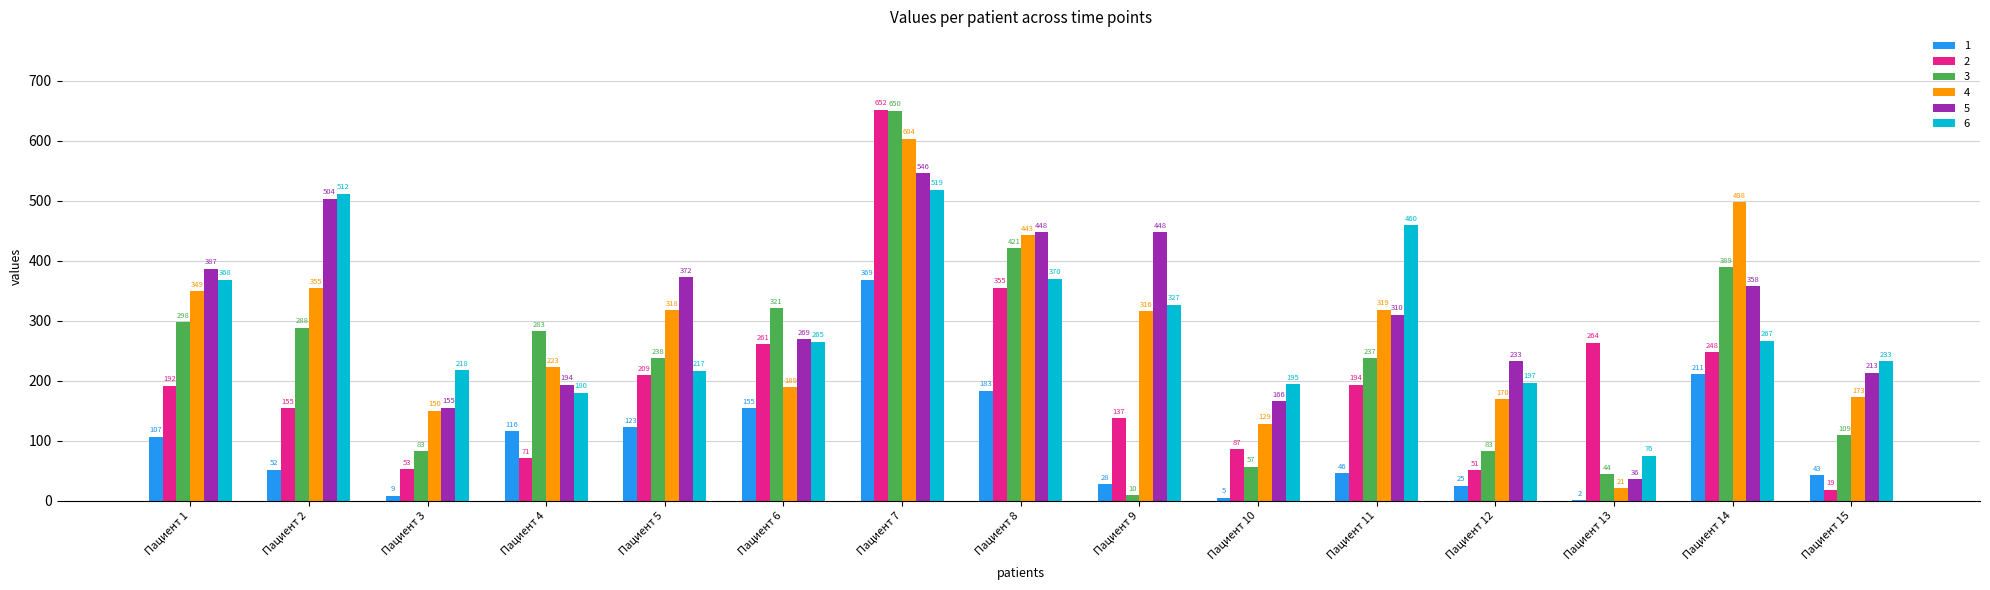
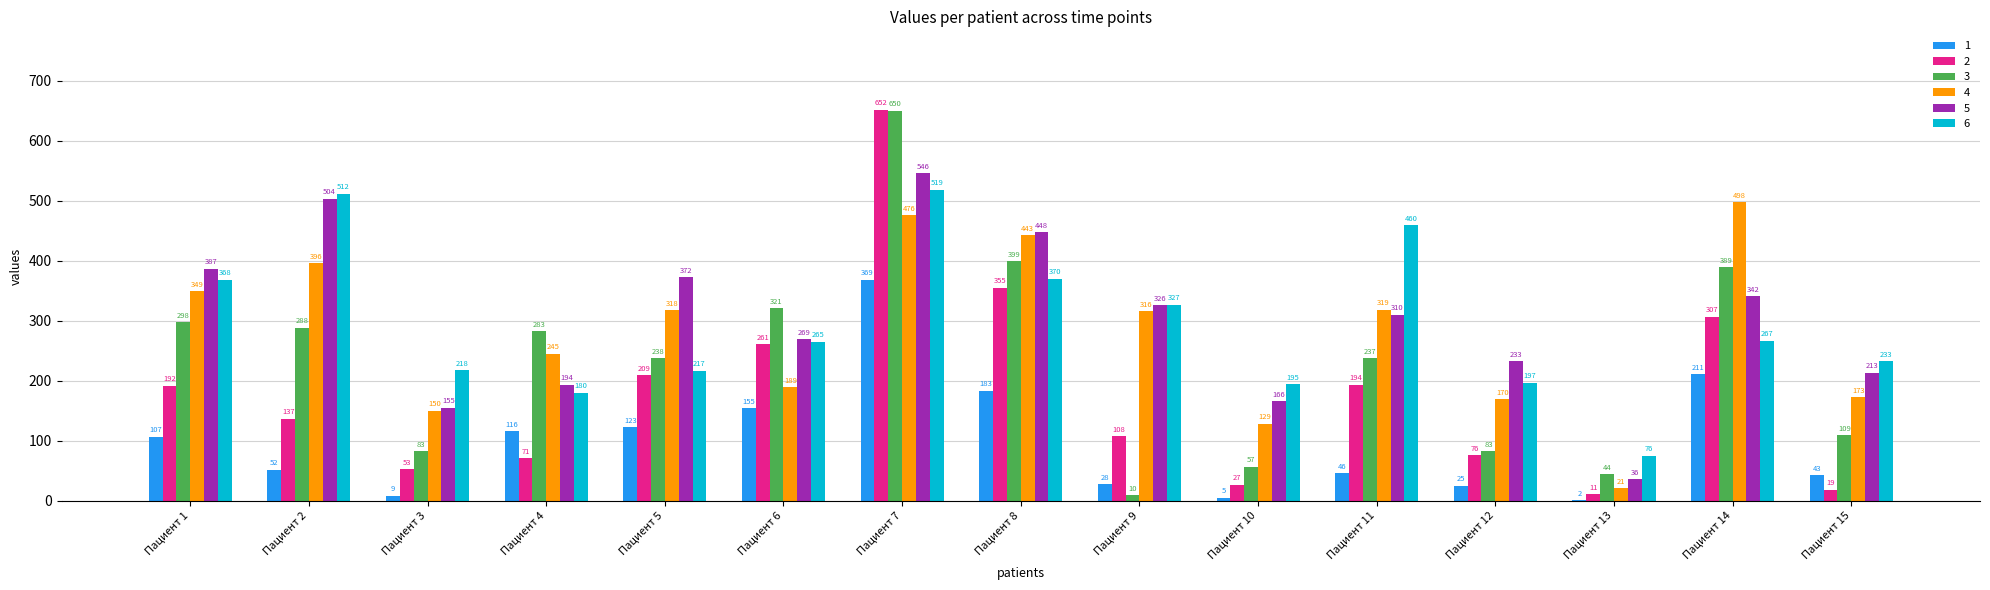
2, Пациент 2: 155 -> 137
4, Пациент 2: 355 -> 396
4, Пациент 4: 223 -> 245
4, Пациент 7: 604 -> 476
3, Пациент 8: 421 -> 399
2, Пациент 9: 137 -> 108
5, Пациент 9: 448 -> 326
2, Пациент 10: 87 -> 27
2, Пациент 12: 51 -> 76
2, Пациент 13: 264 -> 11
2, Пациент 14: 248 -> 307
5, Пациент 14: 358 -> 342
